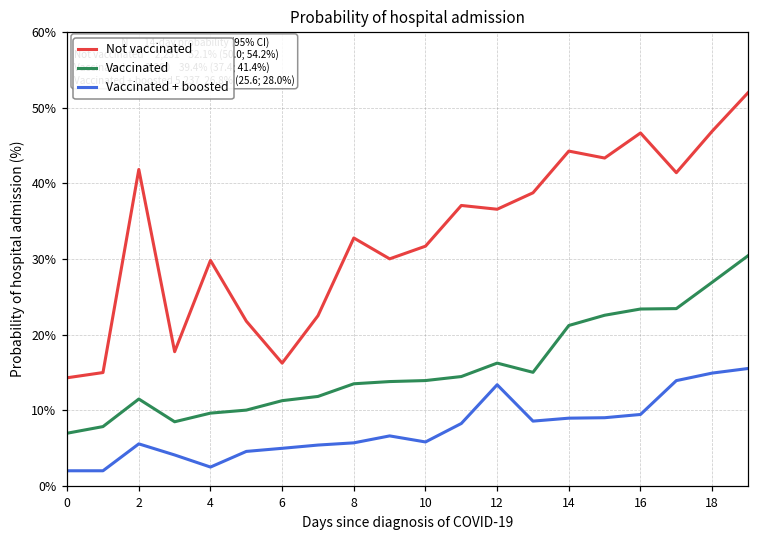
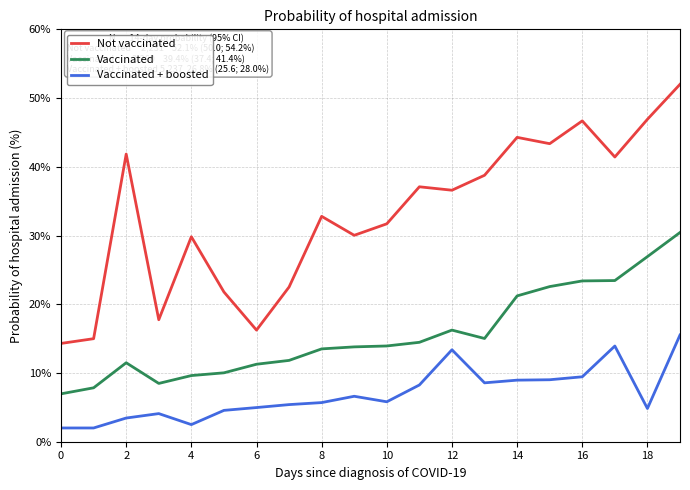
Vaccinated + boosted, 2: 6% -> 3%
Vaccinated + boosted, 18: 15% -> 5%
